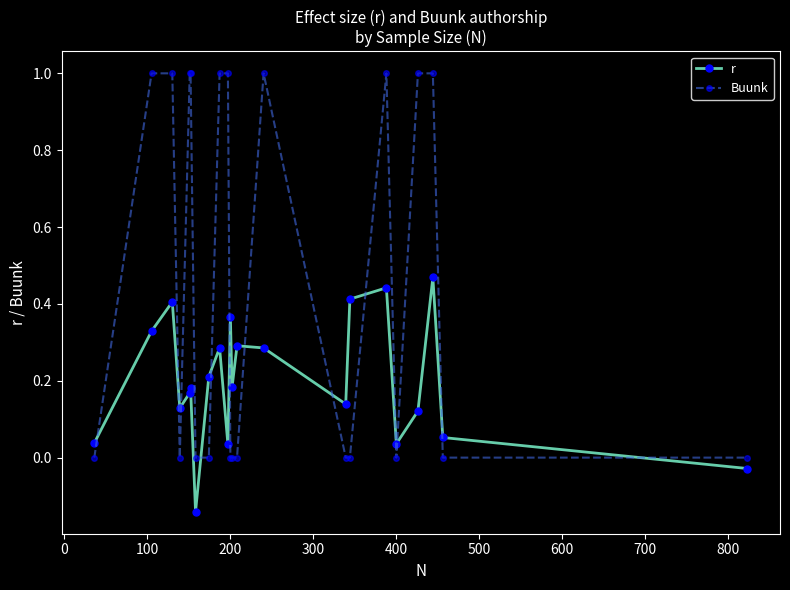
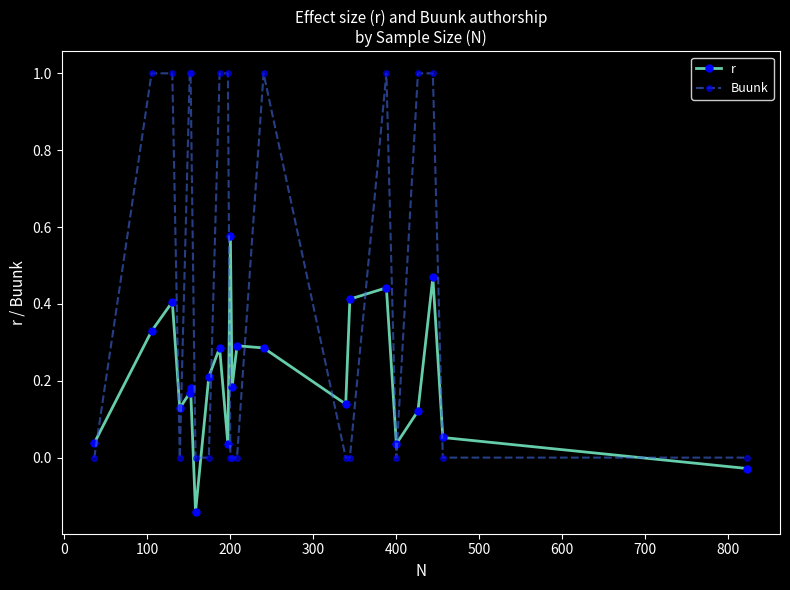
r, 200: 0.36 -> 0.58
